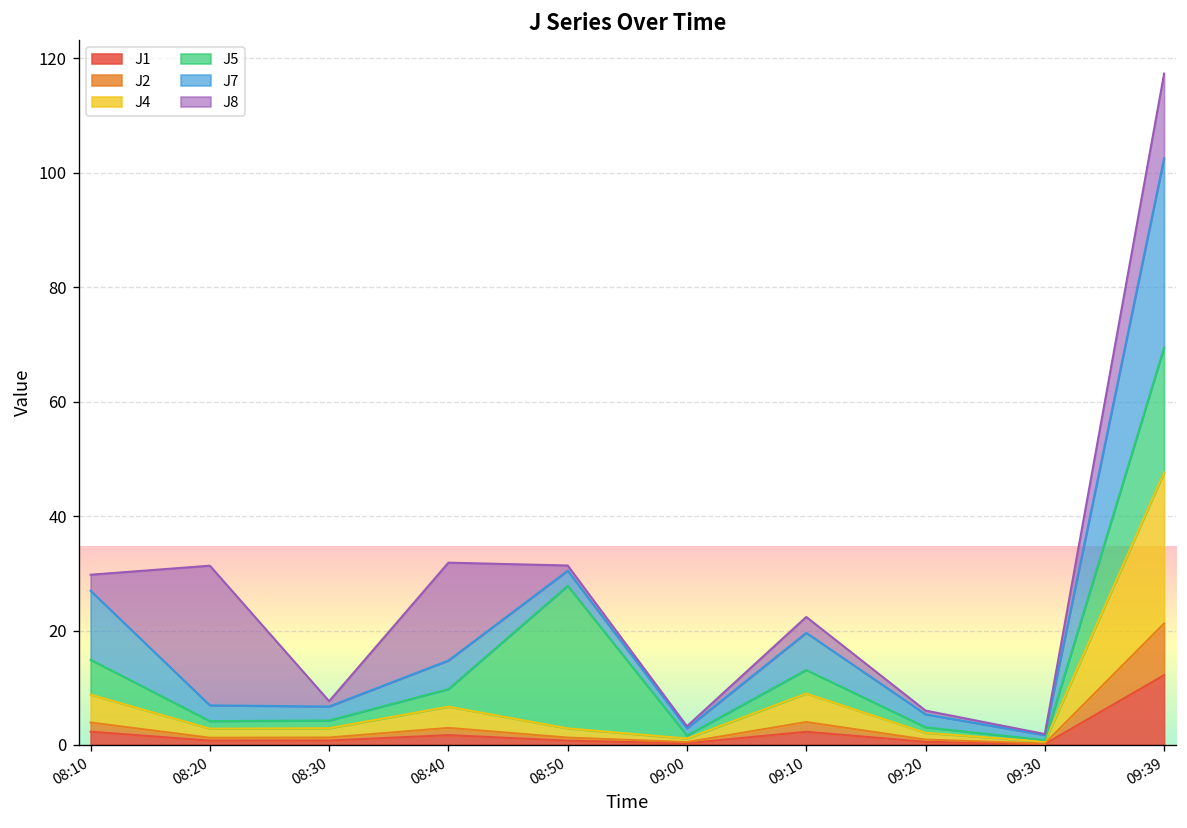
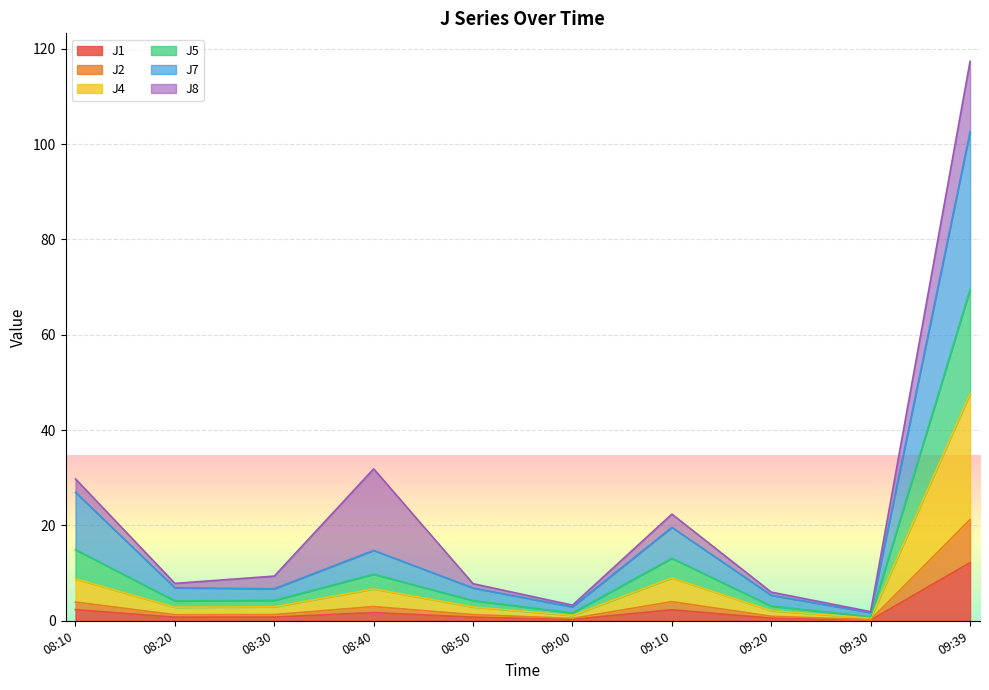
J8, 08:20: 24 -> 1
J8, 08:30: 1 -> 3
J5, 08:50: 25 -> 1
